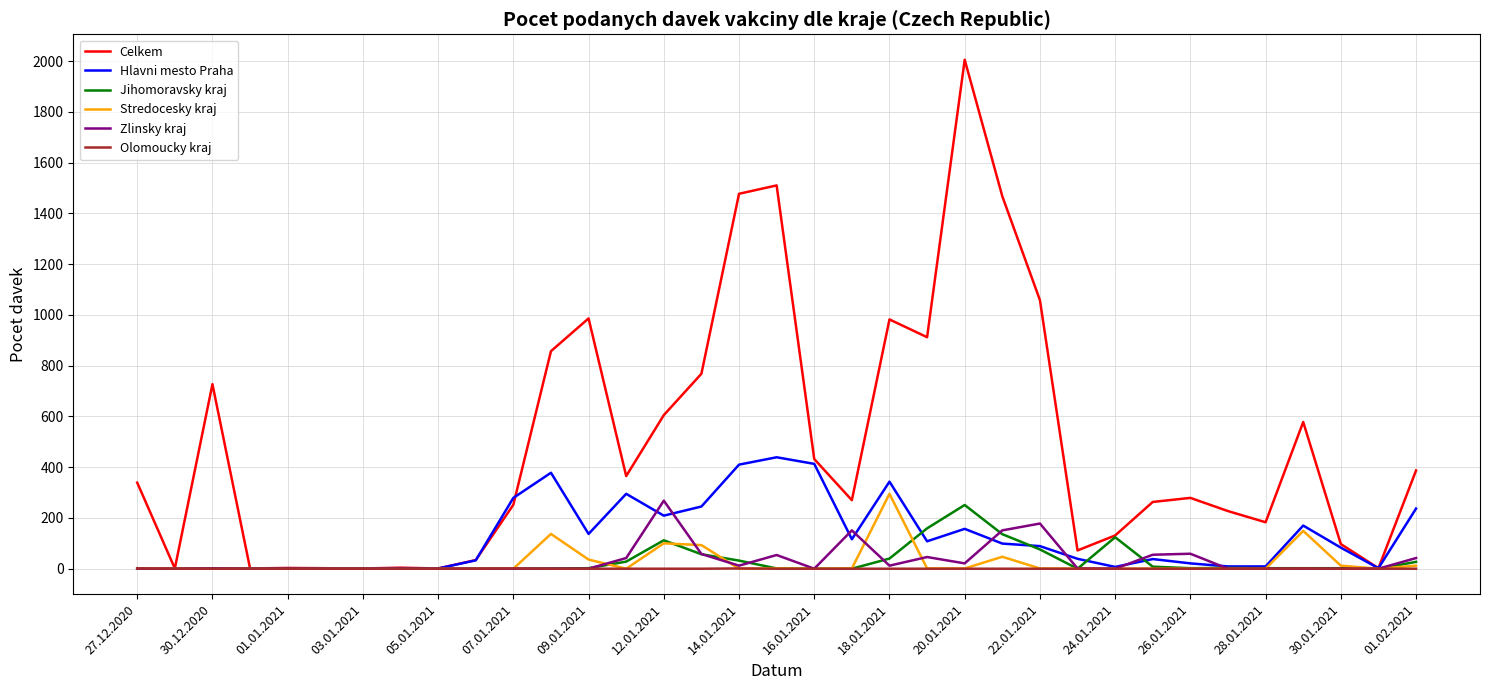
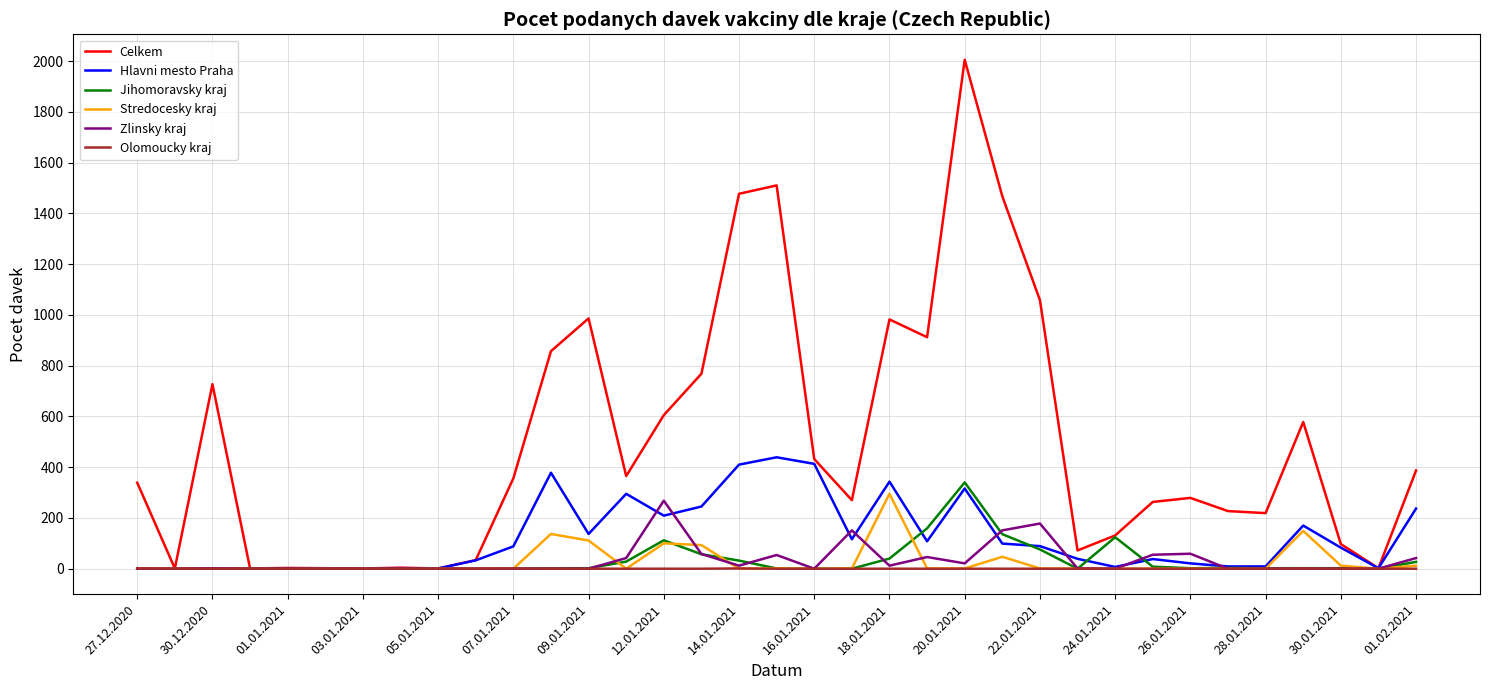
Celkem, 07.01.2021: 250 -> 360
Hlavni mesto Praha, 07.01.2021: 280 -> 90
Stredocesky kraj, 09.01.2021: 40 -> 110
Hlavni mesto Praha, 20.01.2021: 160 -> 320
Jihomoravsky kraj, 20.01.2021: 250 -> 340
Celkem, 28.01.2021: 180 -> 220
